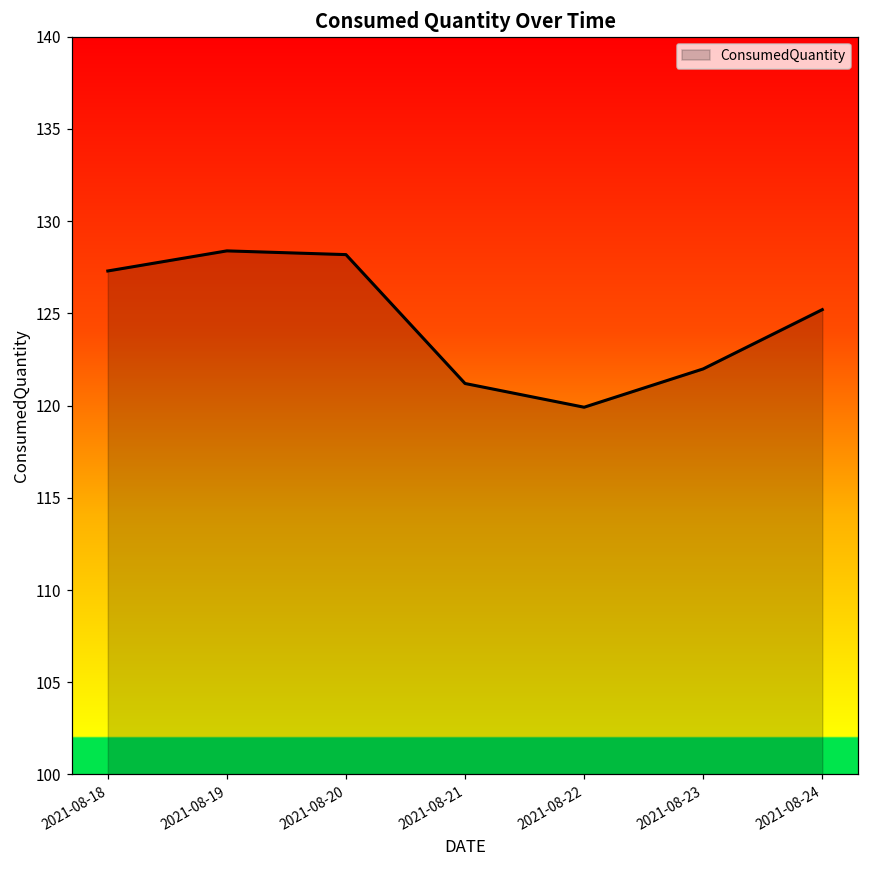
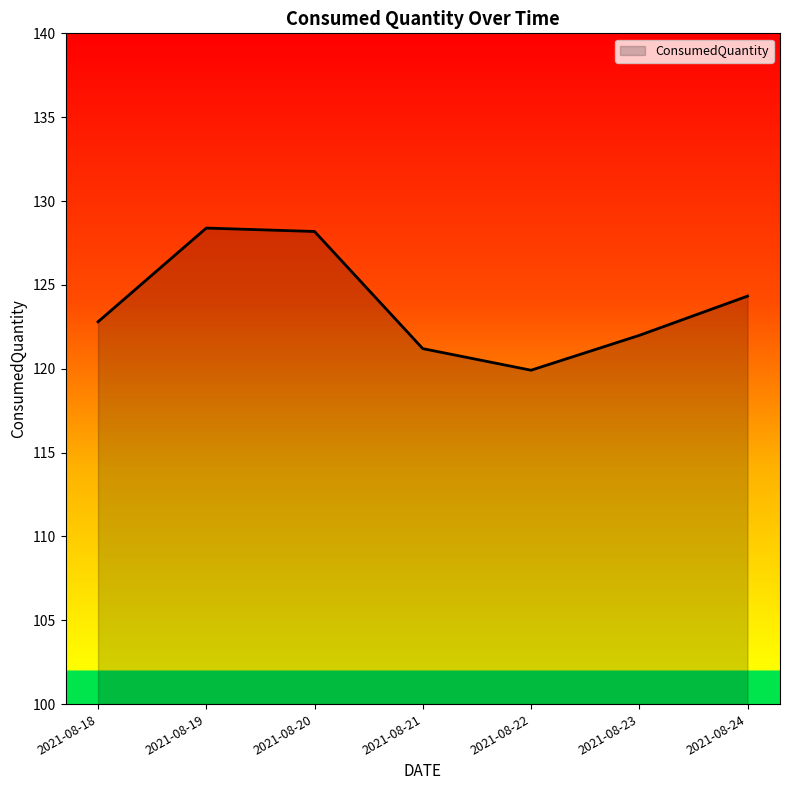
2021-08-18: 127.3 -> 122.8
2021-08-24: 125.2 -> 124.3
